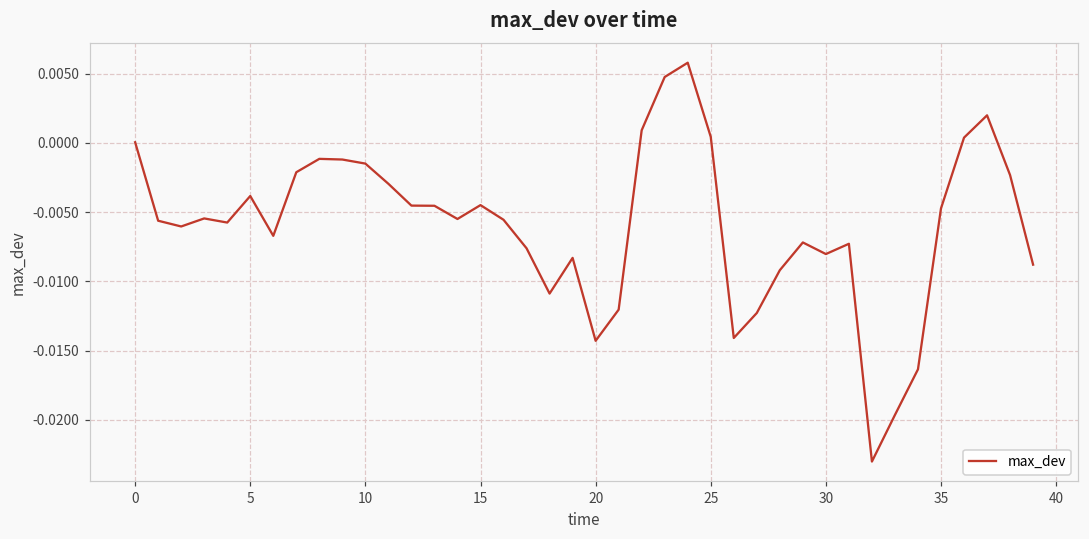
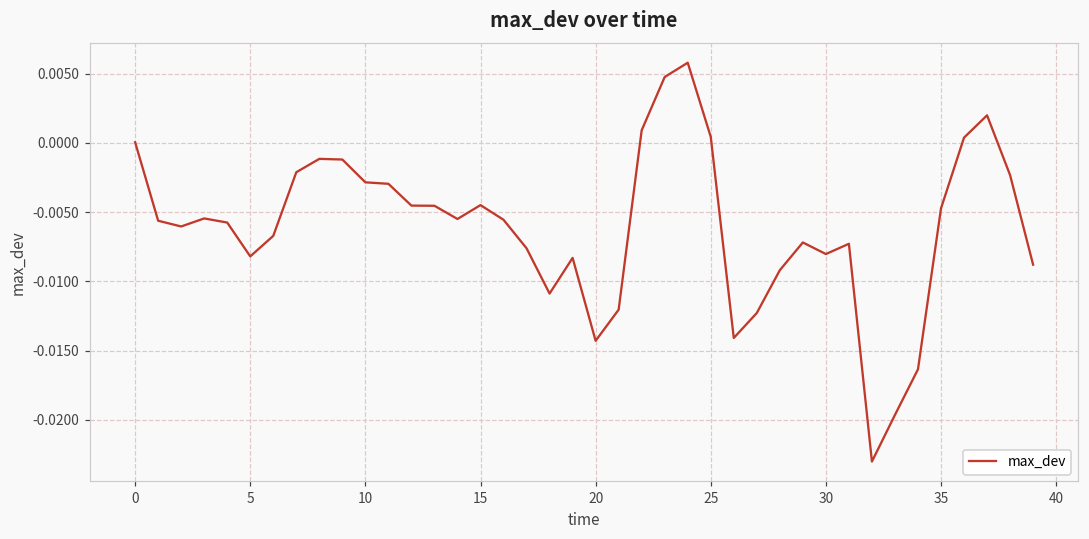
5: -0.0038 -> -0.0082
10: -0.0015 -> -0.0029
